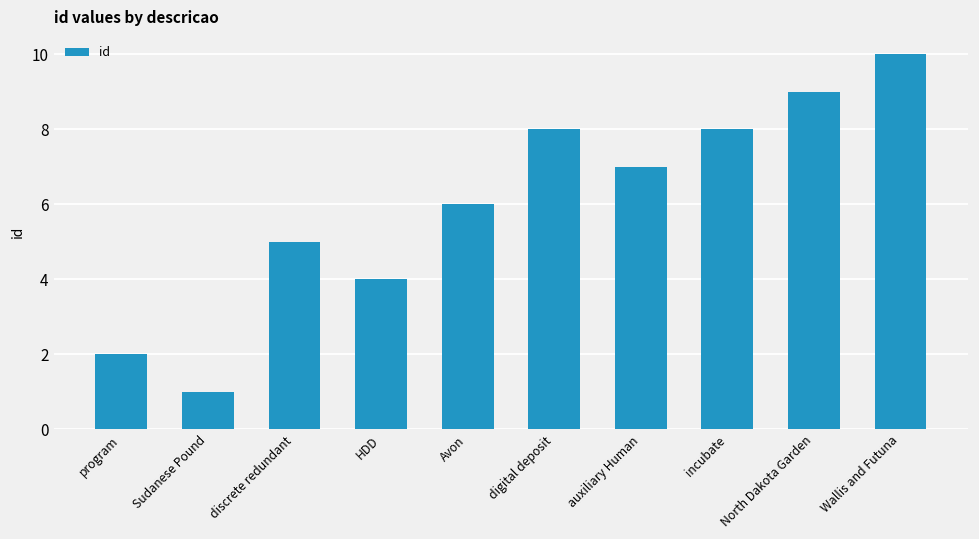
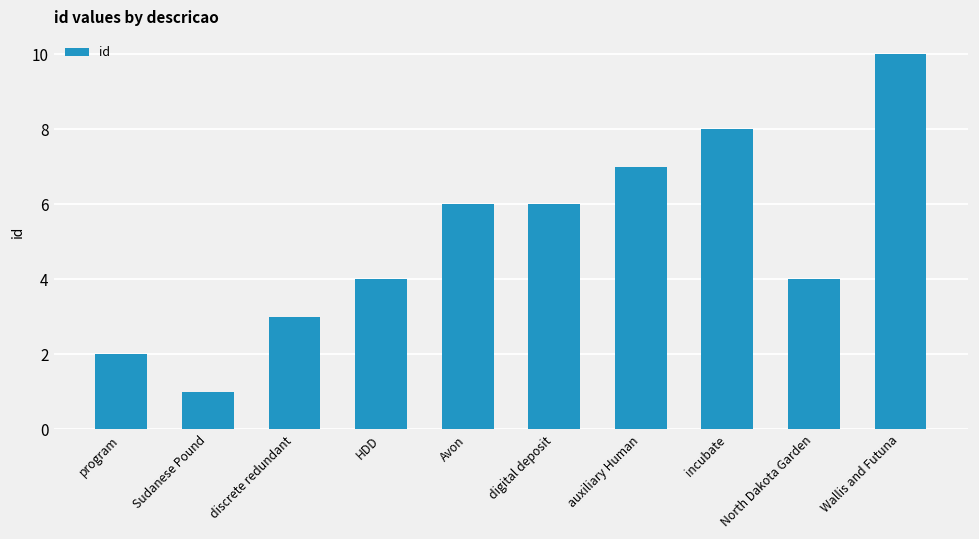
discrete redundant: 5 -> 3
digital deposit: 8 -> 6
North Dakota Garden: 9 -> 4
